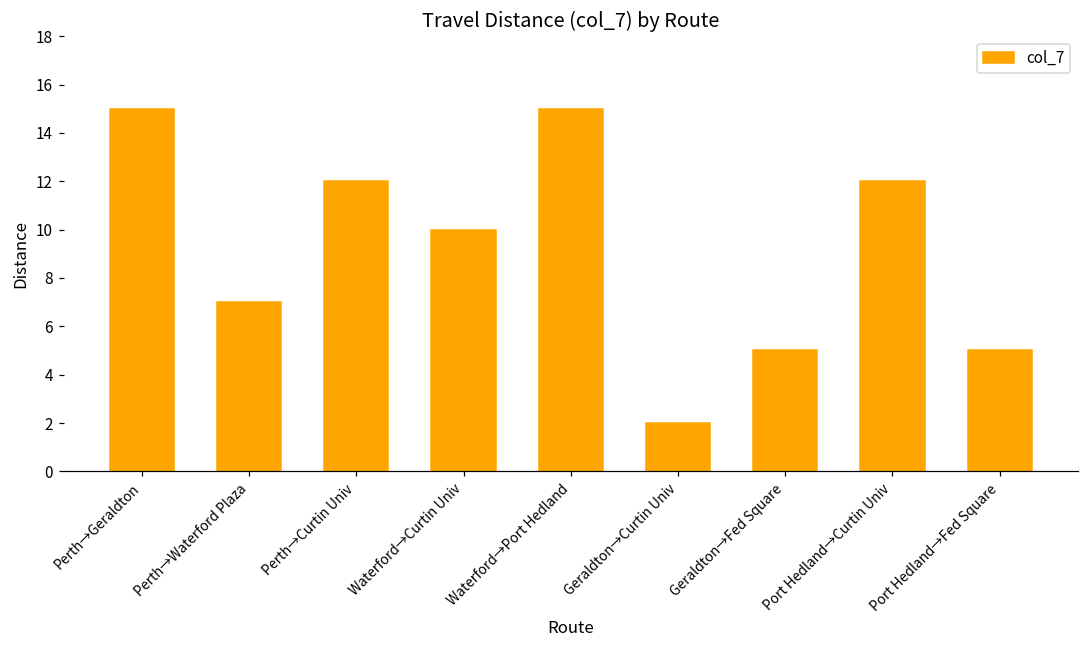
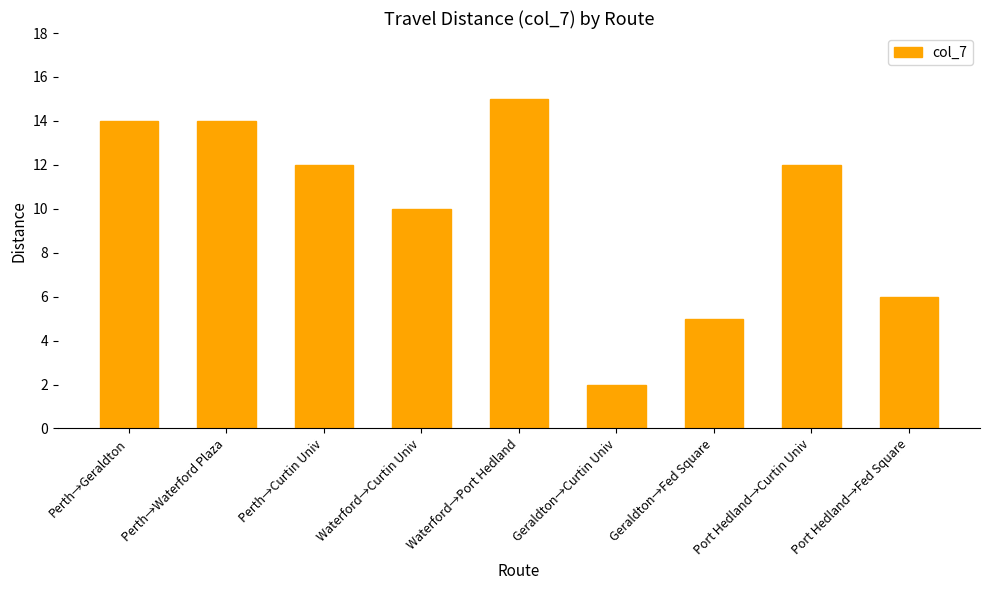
Perth→Geraldton: 15 -> 14
Perth→Waterford Plaza: 7 -> 14
Port Hedland→Fed Square: 5 -> 6
